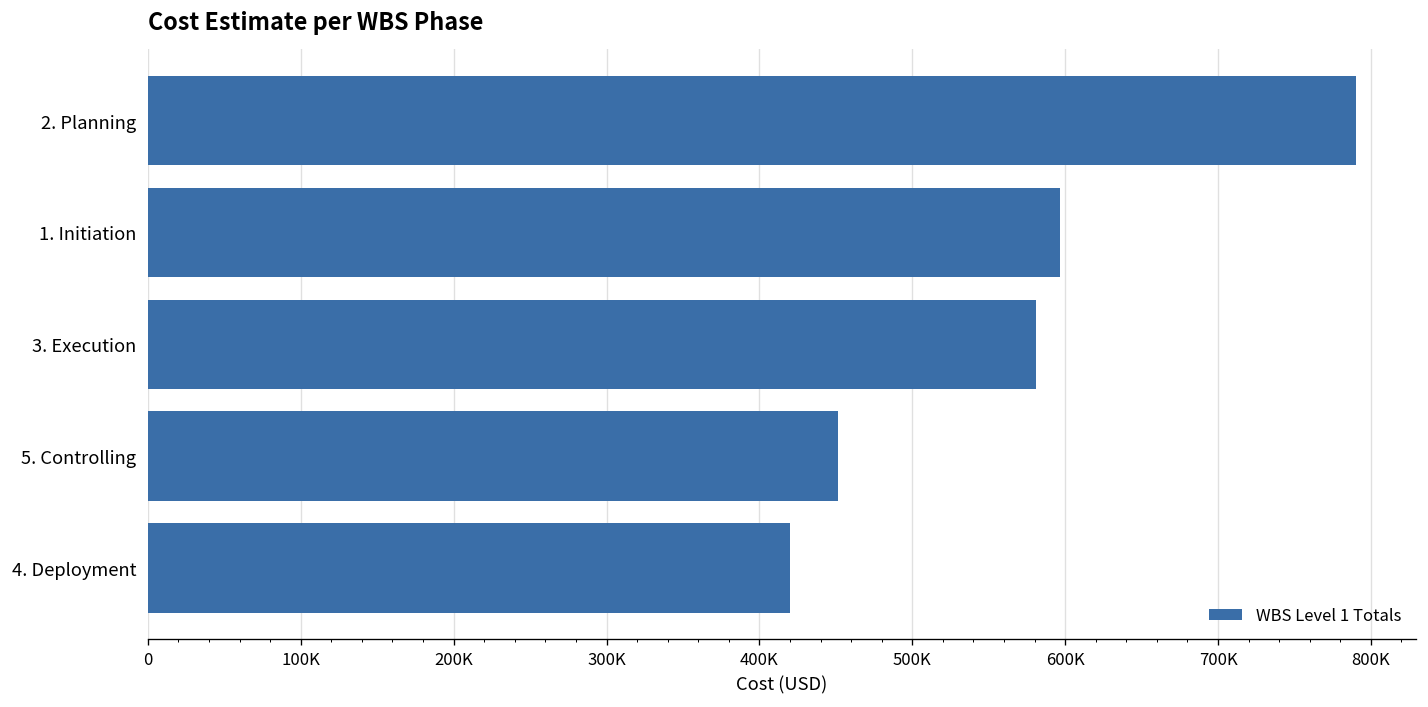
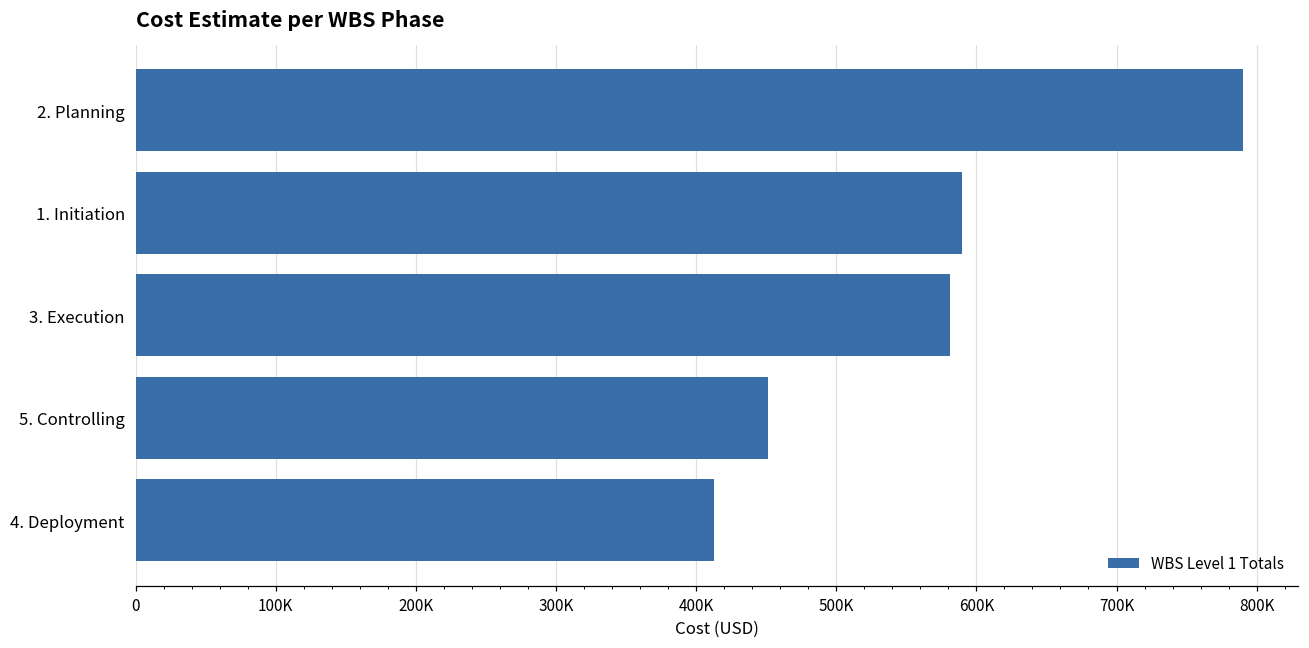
1. Initiation: 597000 -> 589000
4. Deployment: 420000 -> 413000
